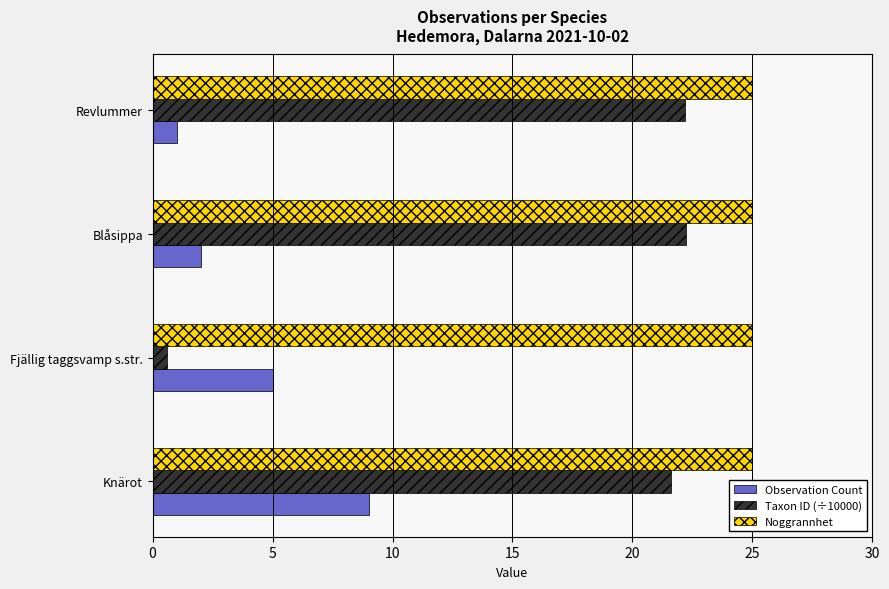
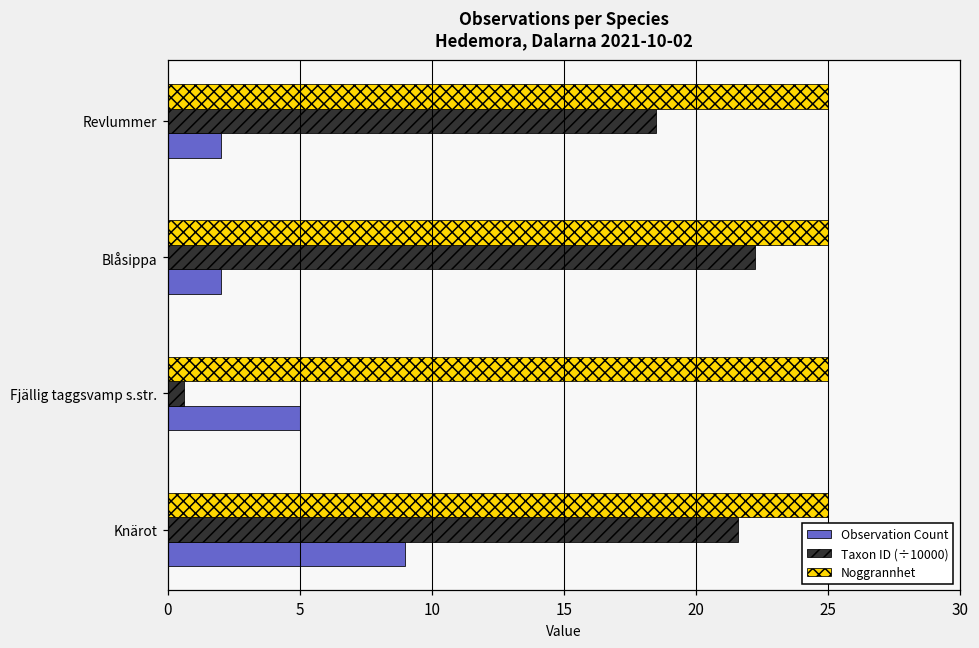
Taxon ID (÷10000), Revlummer: 22.2 -> 18.5
Observation Count, Revlummer: 1 -> 2
